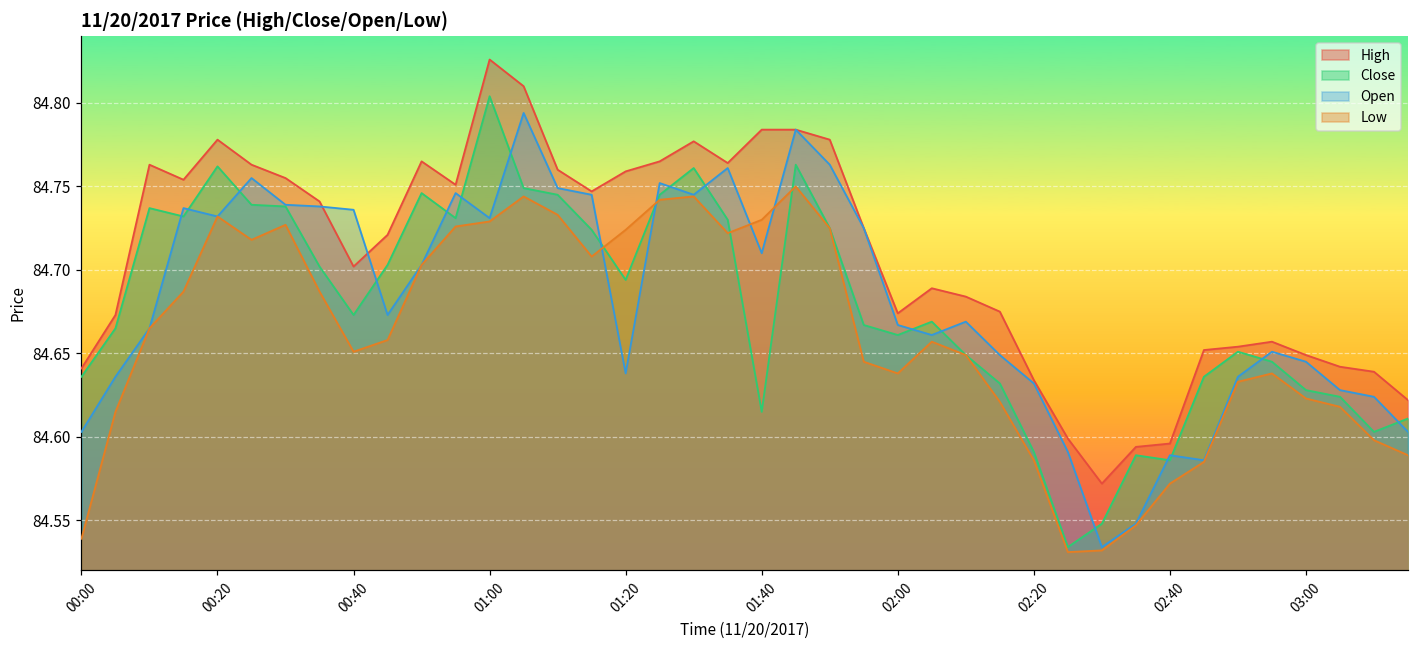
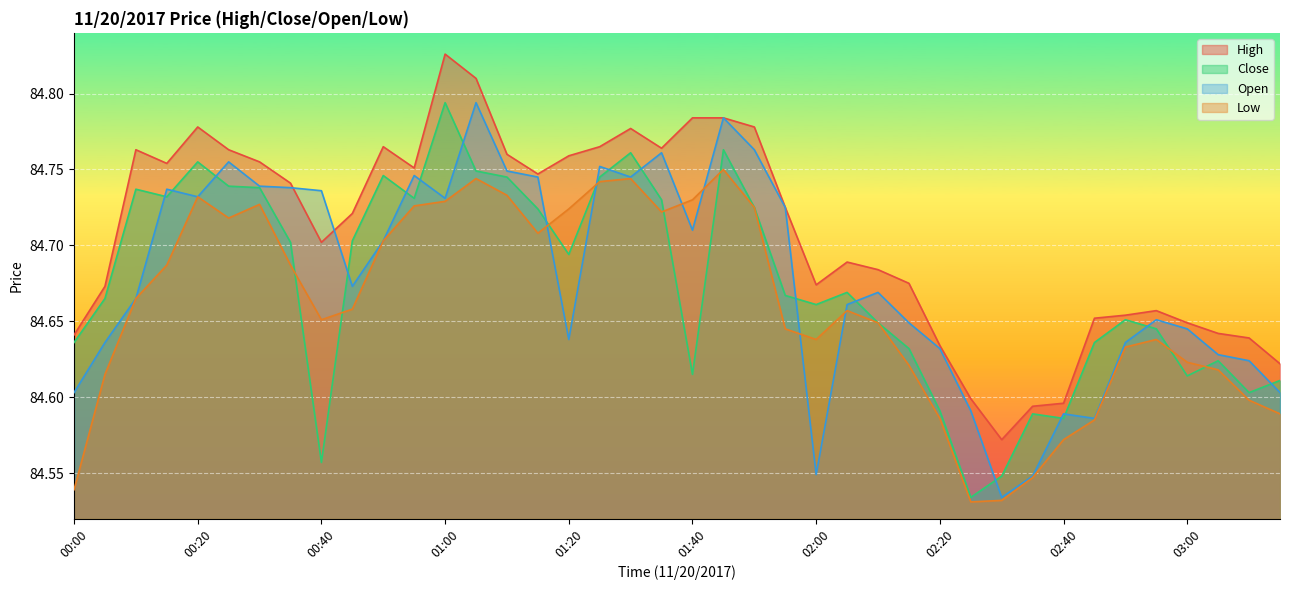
Close, 00:20: 84.762 -> 84.755
Close, 00:40: 84.673 -> 84.557
Close, 01:00: 84.804 -> 84.794
Open, 02:00: 84.667 -> 84.549
Close, 03:00: 84.628 -> 84.614
